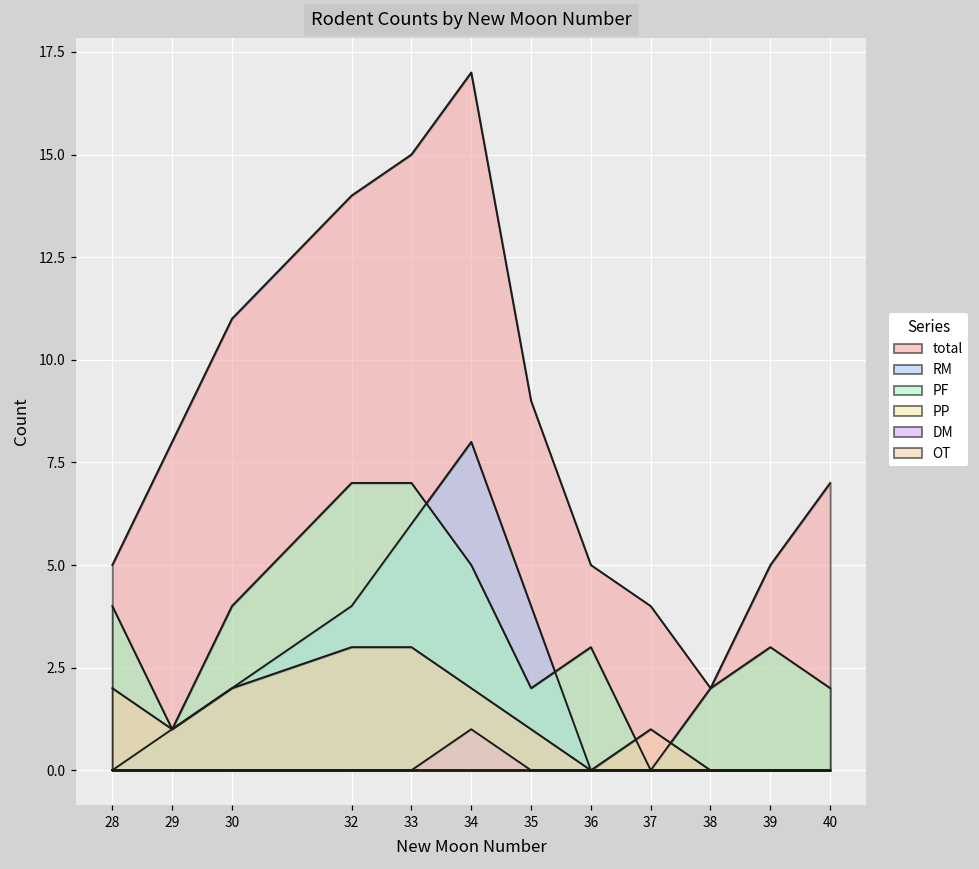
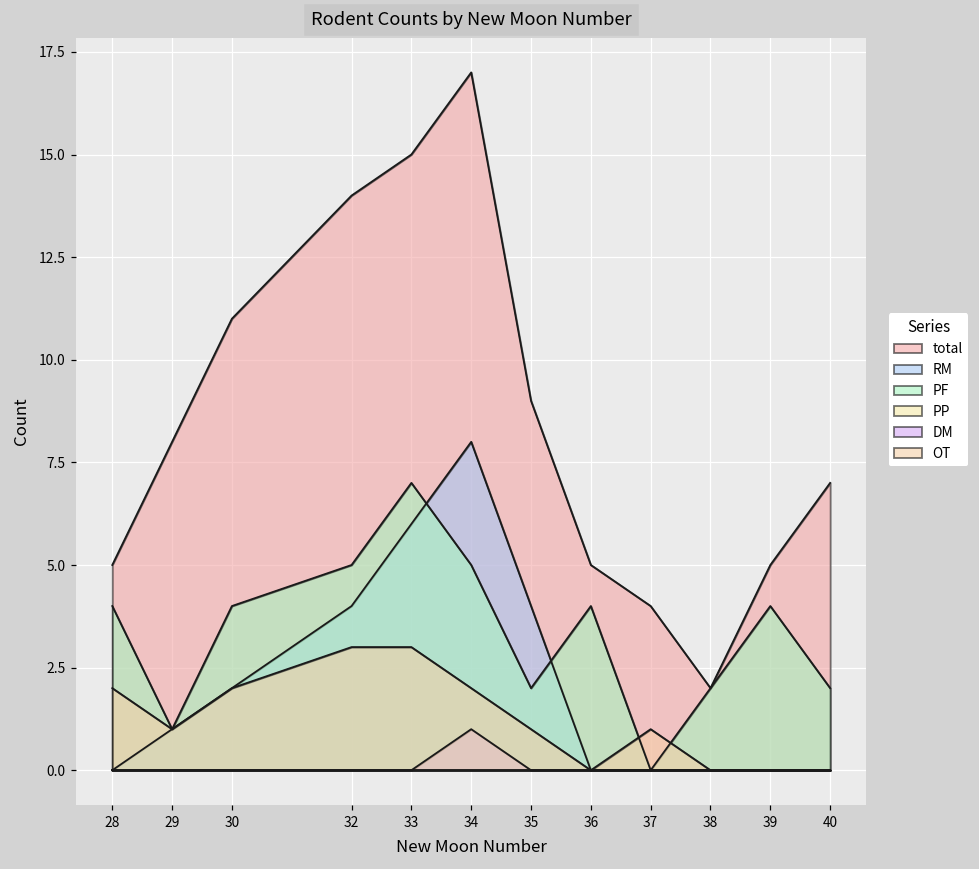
PF, 32: 7 -> 5
PF, 36: 3 -> 4
PF, 39: 3 -> 4
